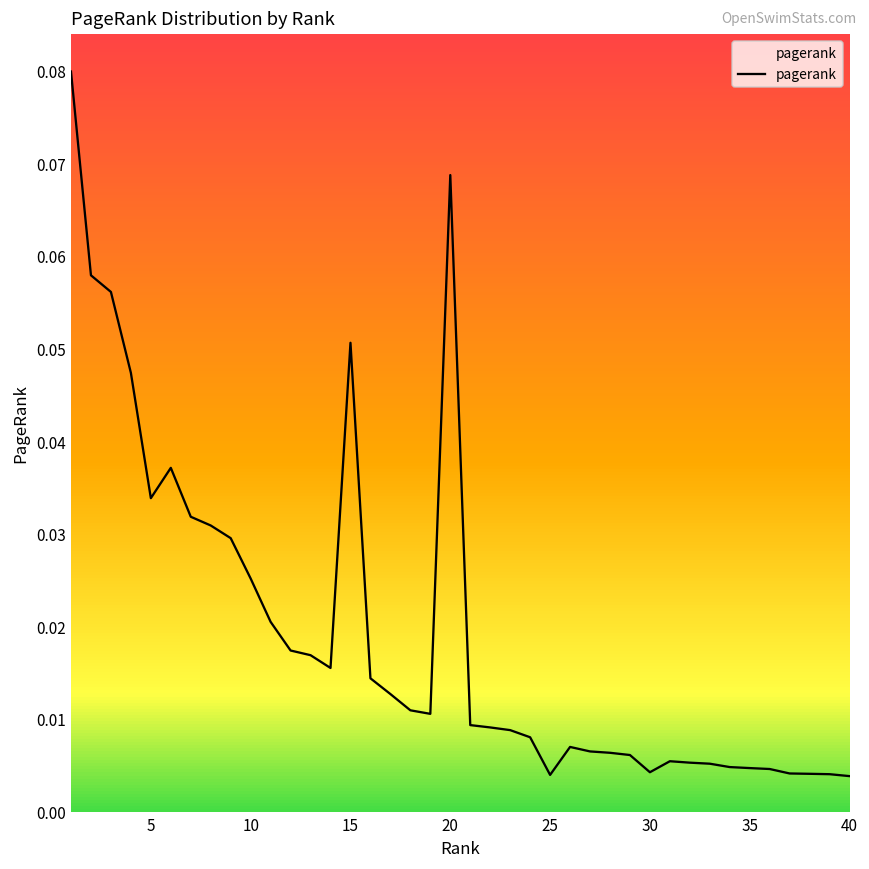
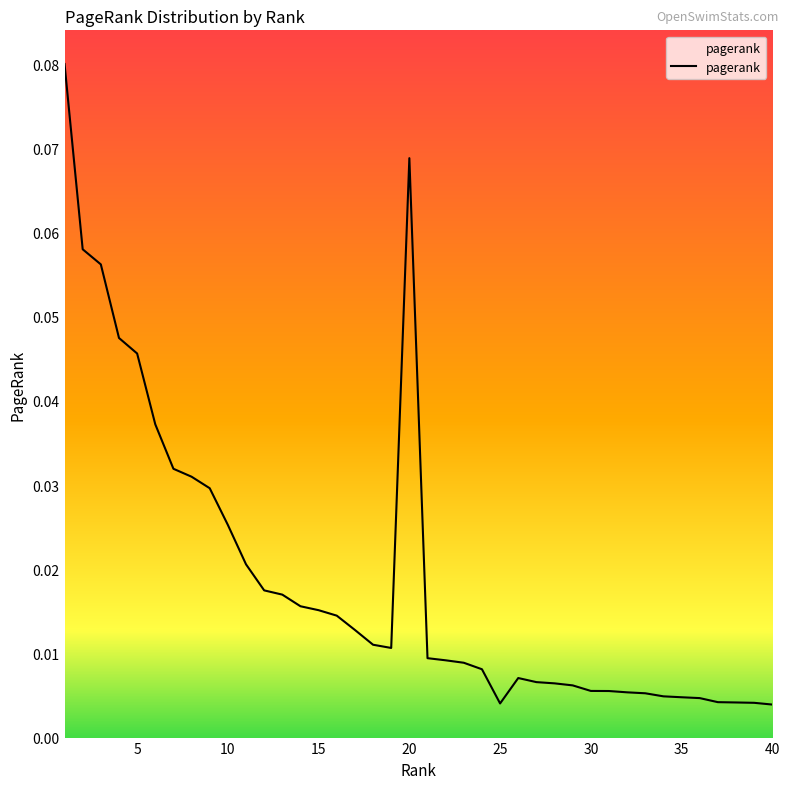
5: 0.034 -> 0.046
15: 0.051 -> 0.015
30: 0.004 -> 0.006
